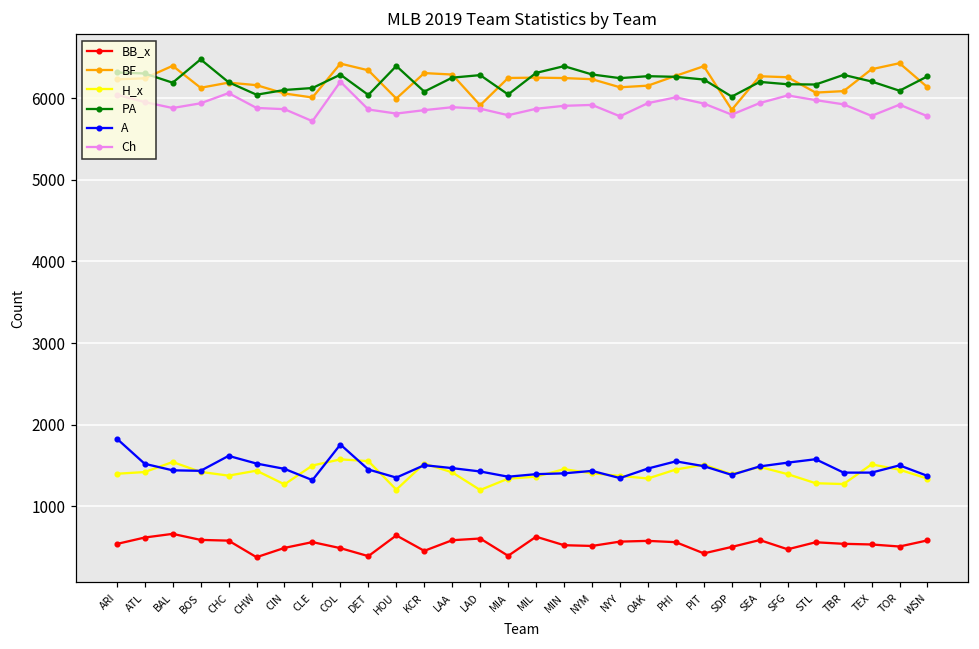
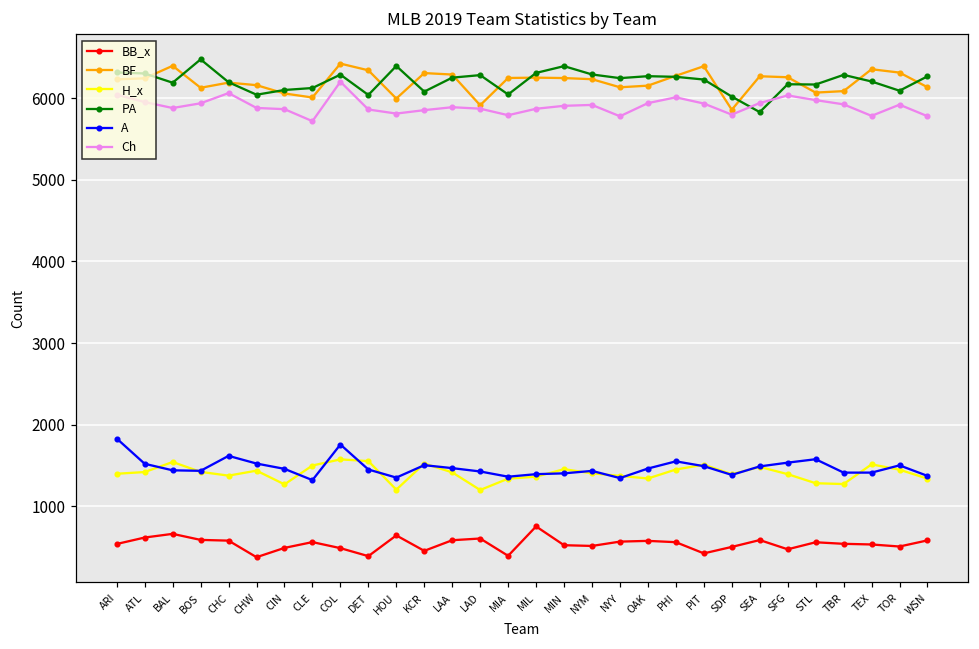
BB_x, MIL: 600 -> 800
PA, SEA: 6200 -> 5800
BF, TOR: 6400 -> 6300
